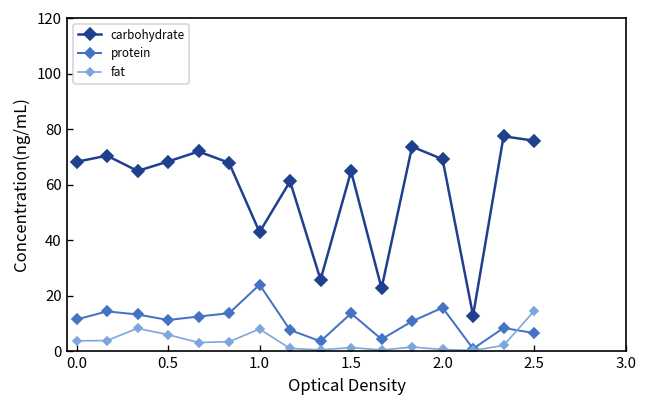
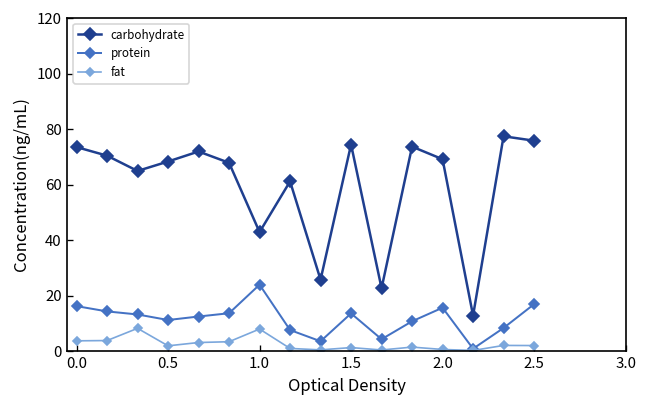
carbohydrate, 0.0: 68 -> 74
protein, 0.0: 11 -> 16
fat, 0.5: 6 -> 2
carbohydrate, 1.5: 65 -> 74
protein, 2.5: 7 -> 17
fat, 2.5: 14 -> 2
